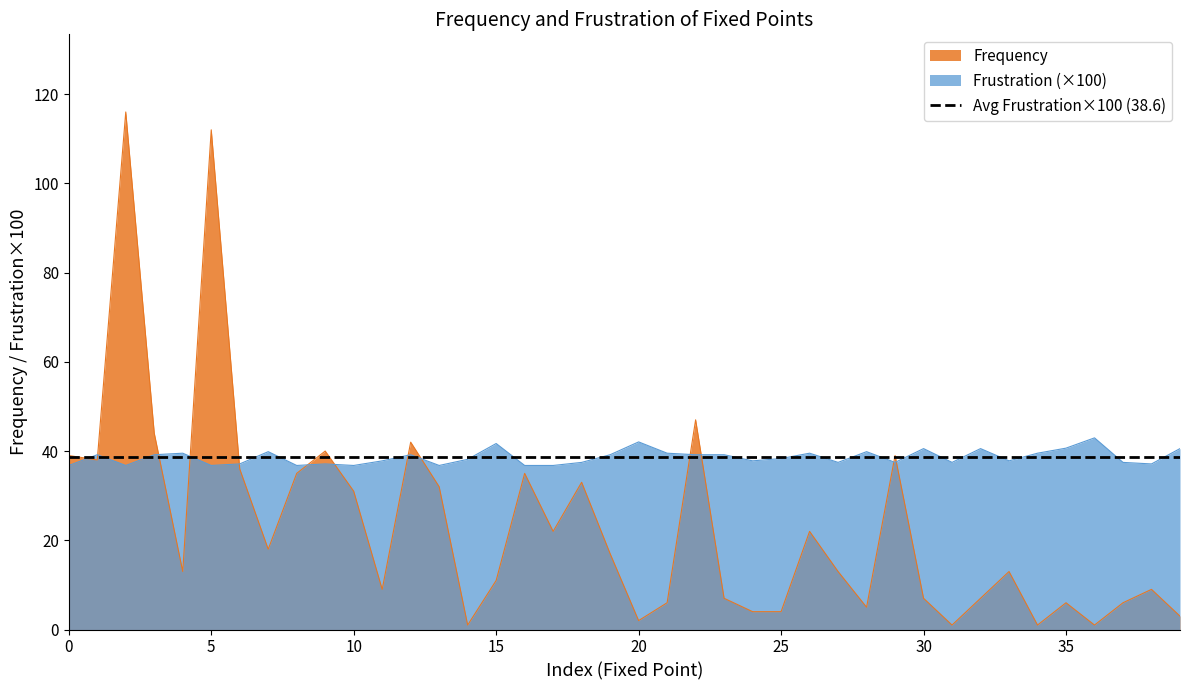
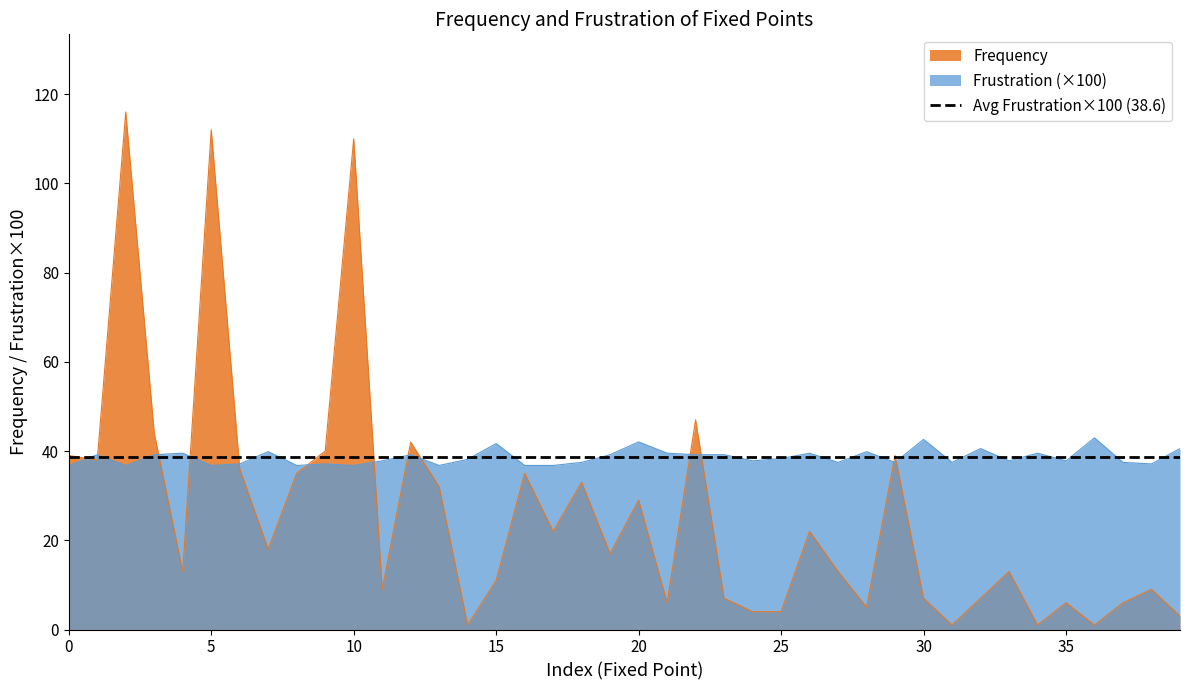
Frequency, 10: 31 -> 110
Frequency, 20: 2 -> 29
Frustration (×100), 30: 41 -> 43
Frustration (×100), 35: 41 -> 38
